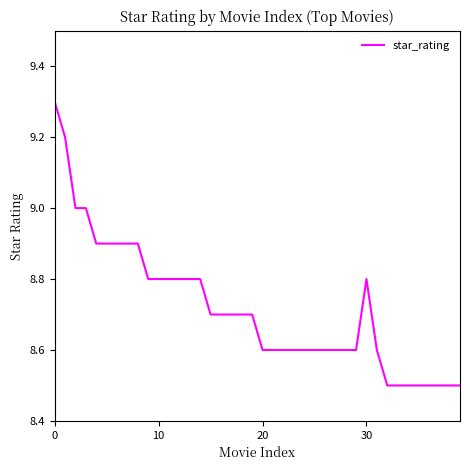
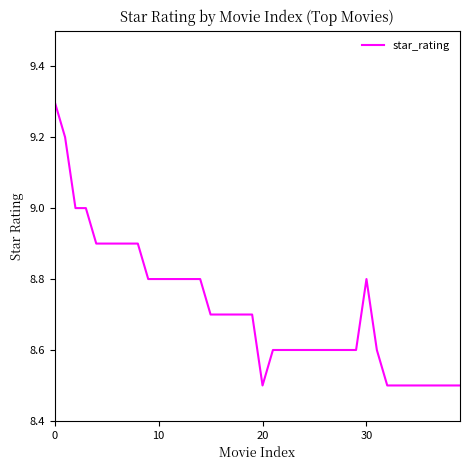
20: 8.6 -> 8.5
